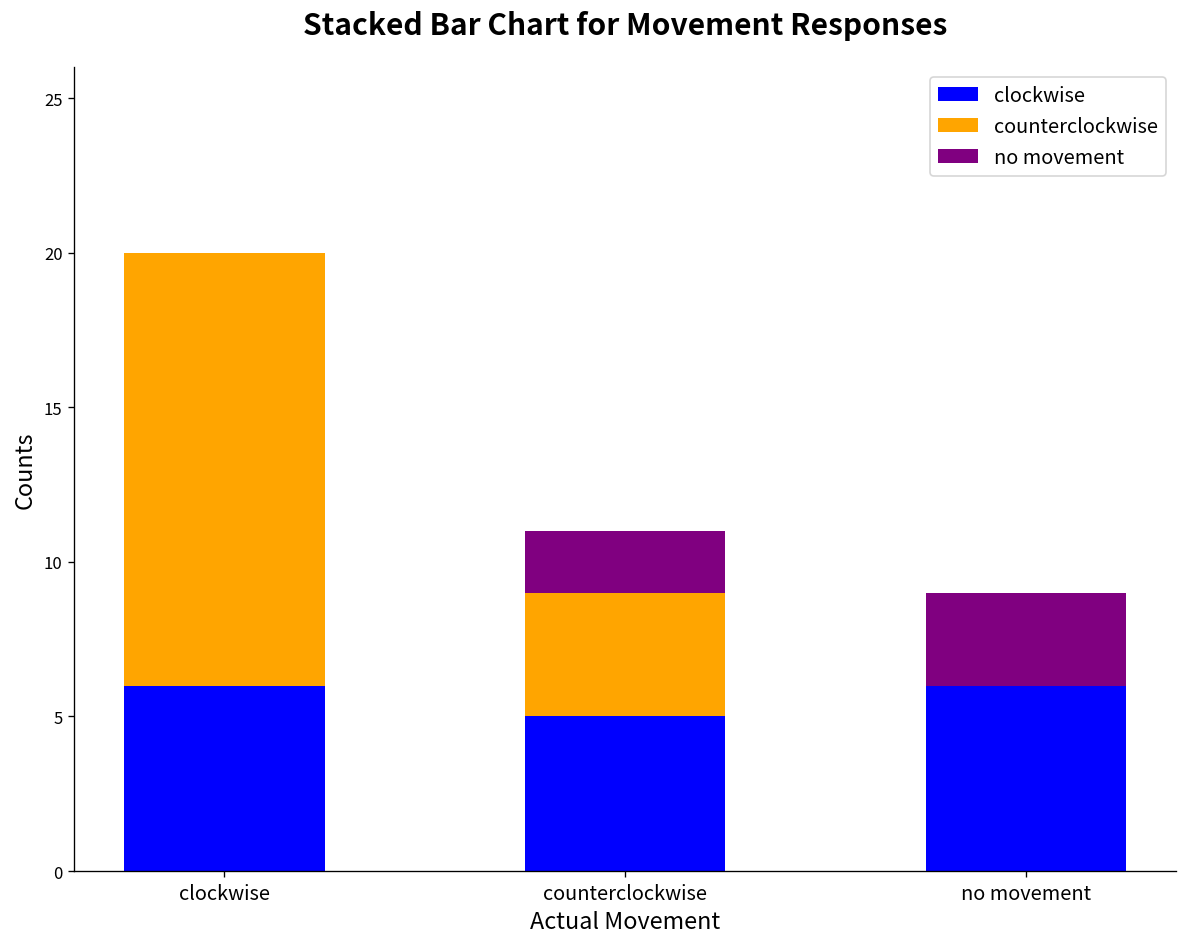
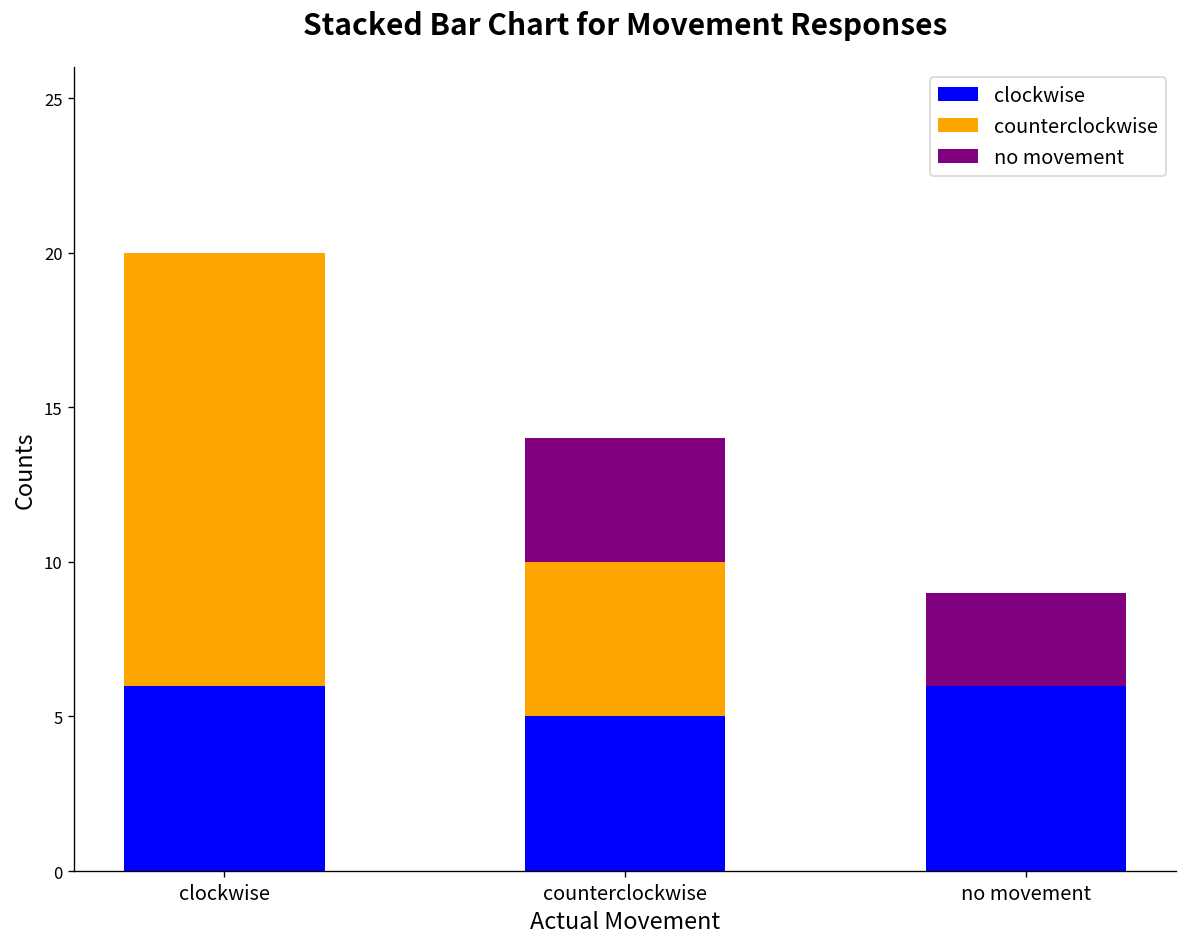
counterclockwise, counterclockwise: 4 -> 5
no movement, counterclockwise: 2 -> 4
